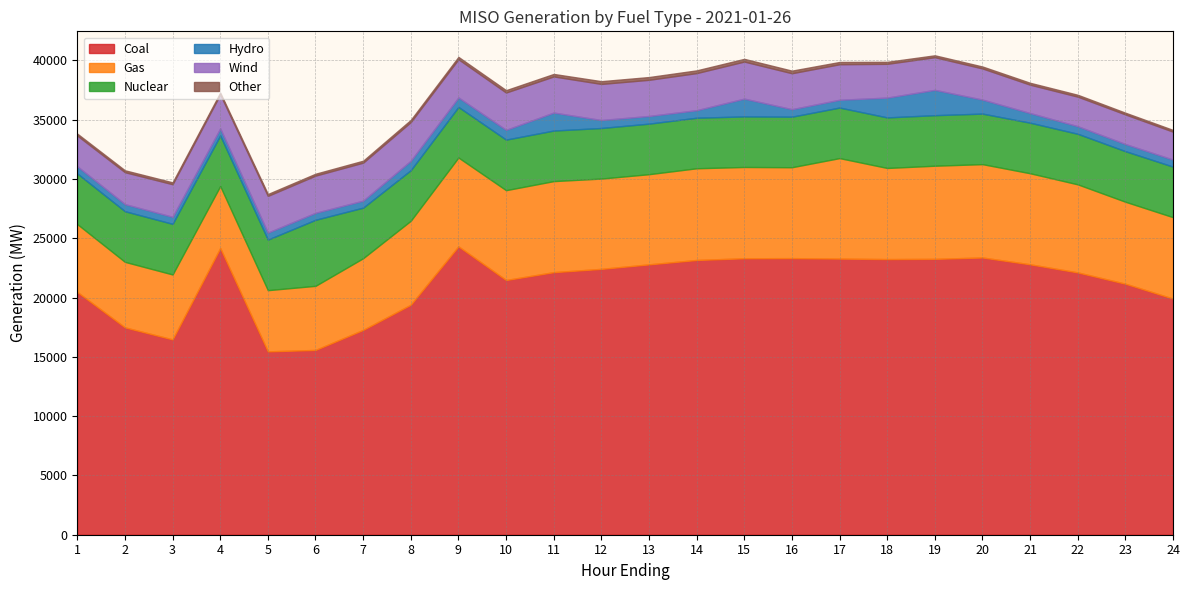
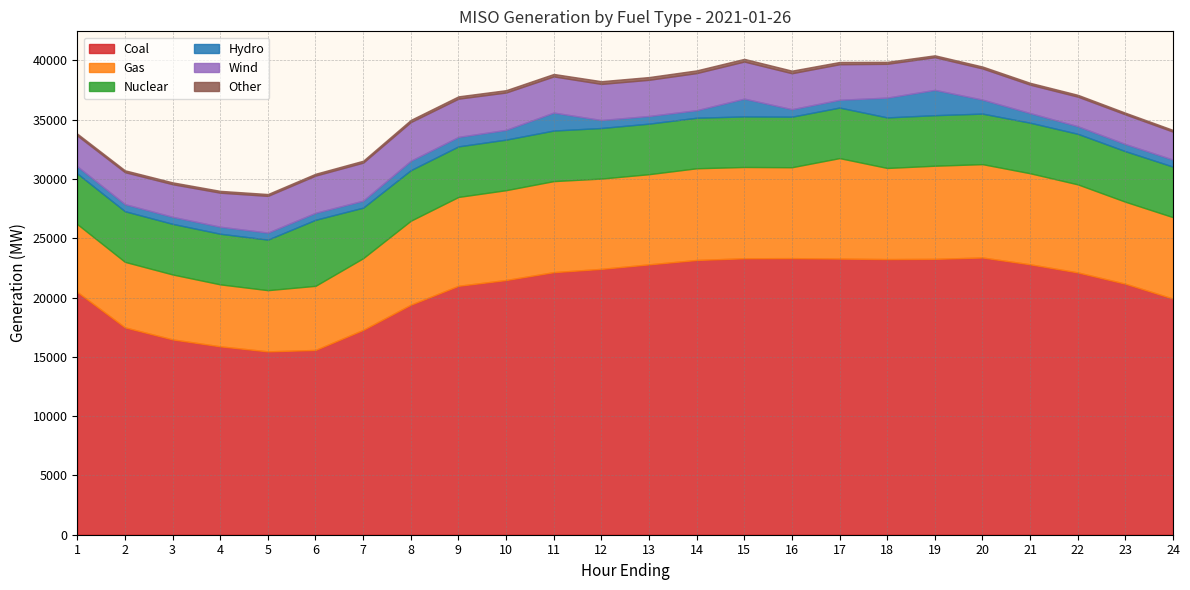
Coal, 4: 24200 -> 15900
Coal, 9: 24300 -> 21000
